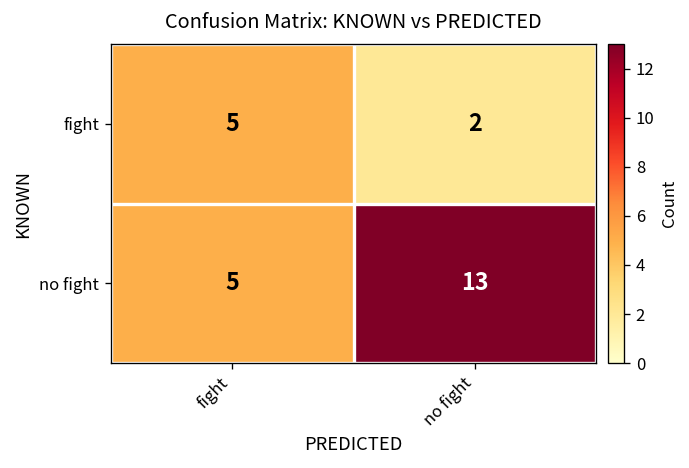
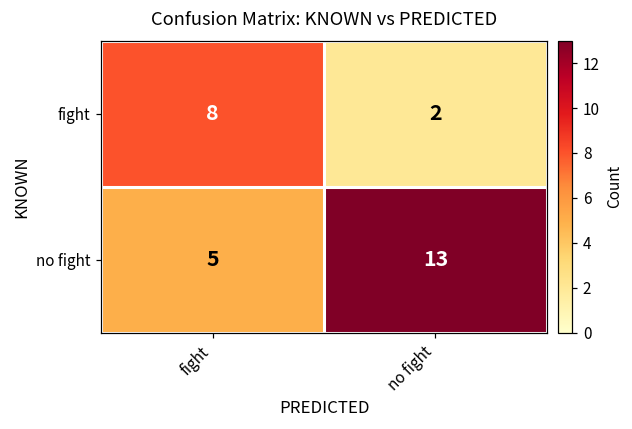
fight, fight: 5 -> 8
